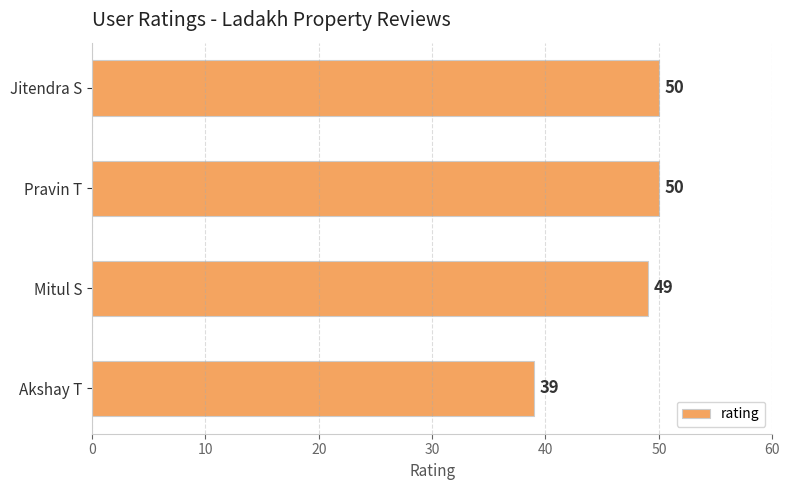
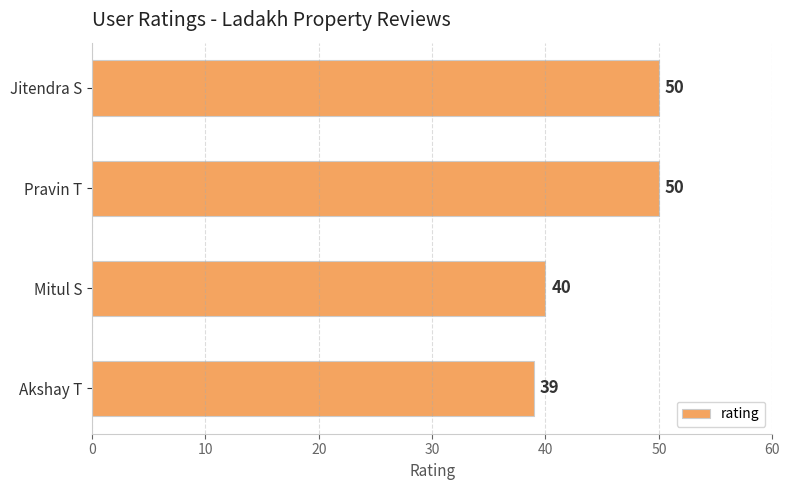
Mitul S: 49 -> 40
